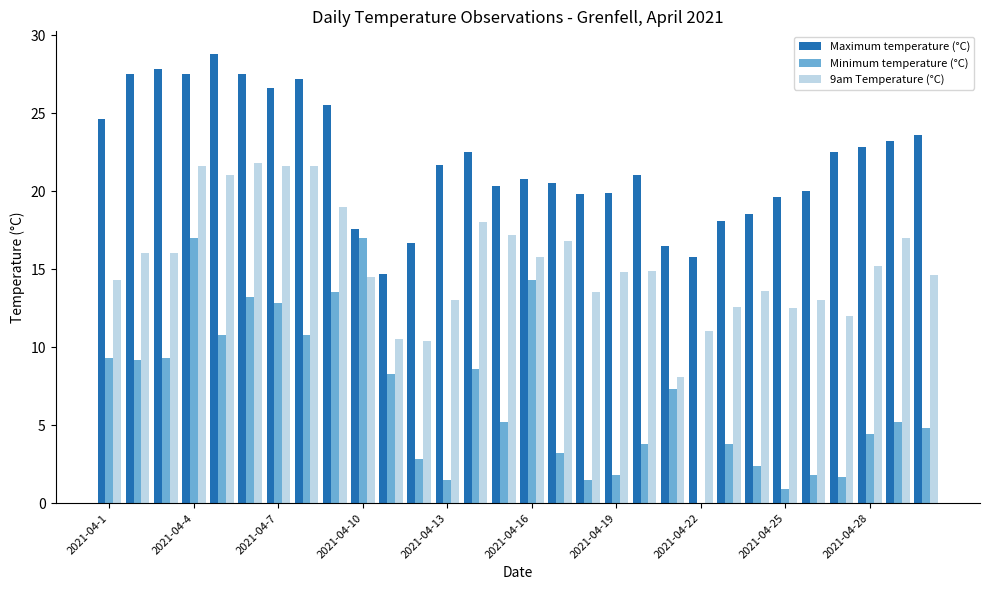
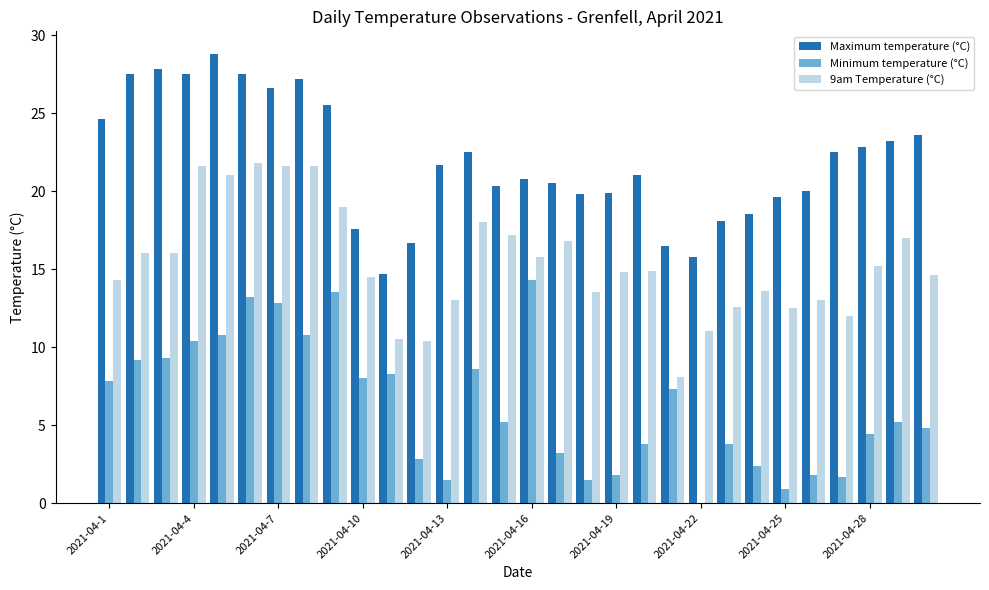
Minimum temperature (°C), 2021-04-1: 9.3 -> 7.8
Minimum temperature (°C), 2021-04-4: 17.0 -> 10.4
Minimum temperature (°C), 2021-04-10: 17 -> 8
